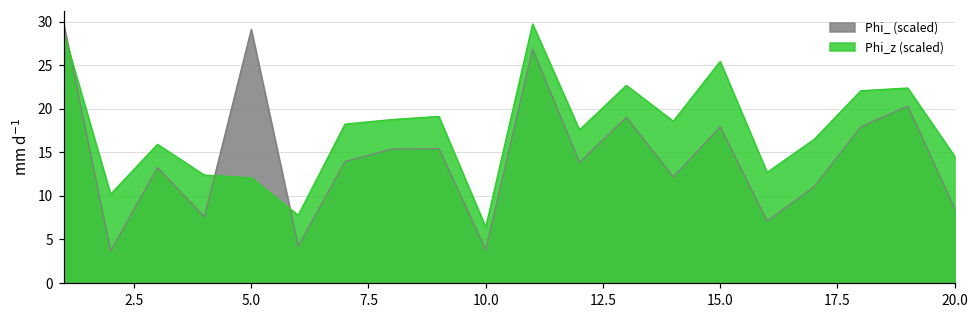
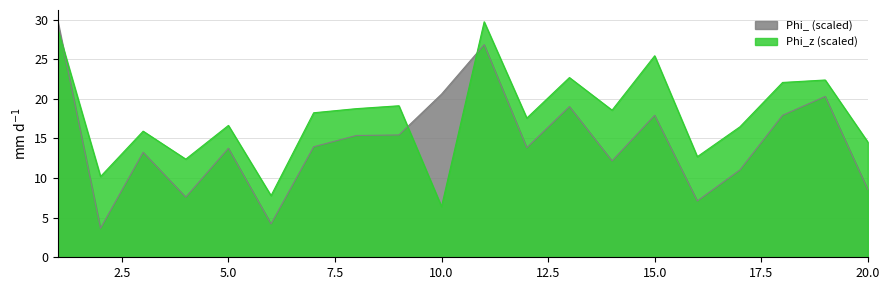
Phi_ (scaled), 5.0: 29 -> 14
Phi_z (scaled), 5.0: 12 -> 17
Phi_ (scaled), 10.0: 4 -> 21
